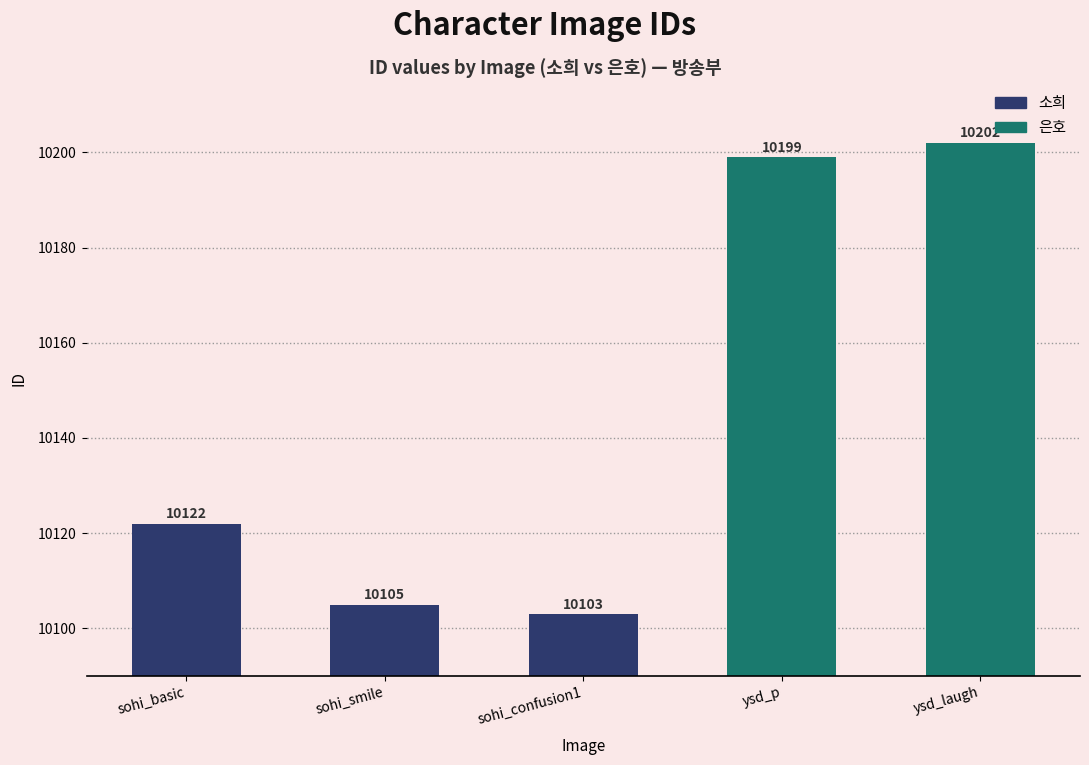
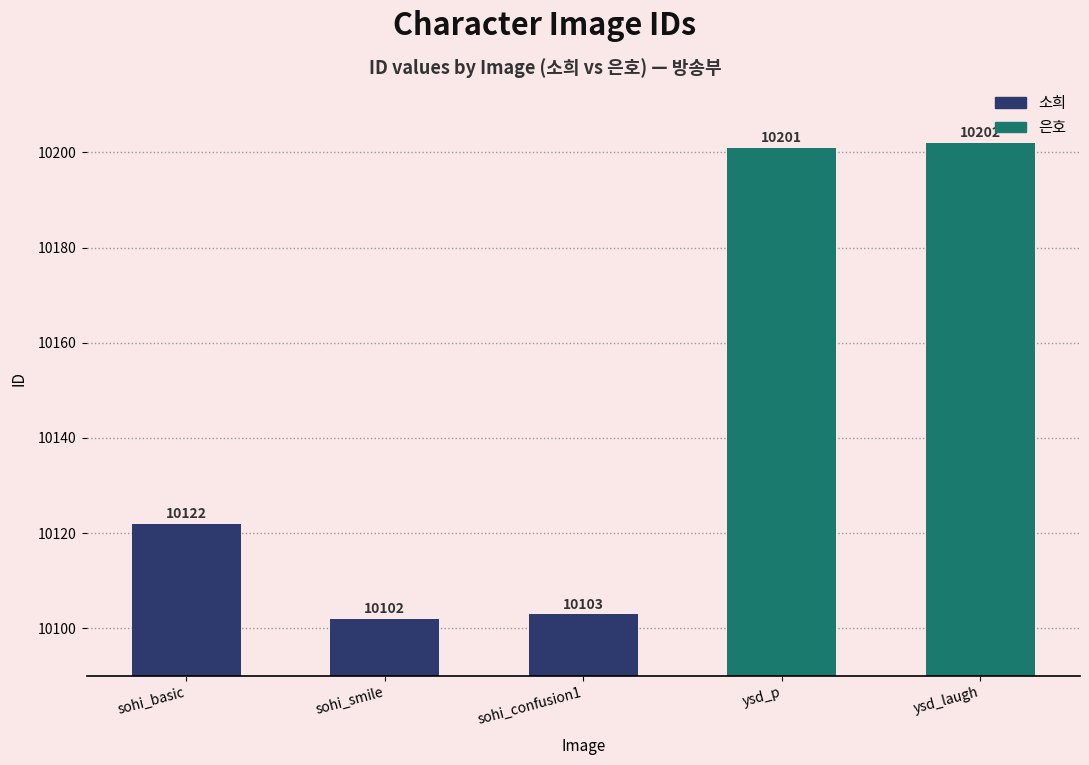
sohi_smile: 10105 -> 10102
ysd_p: 10199 -> 10201
